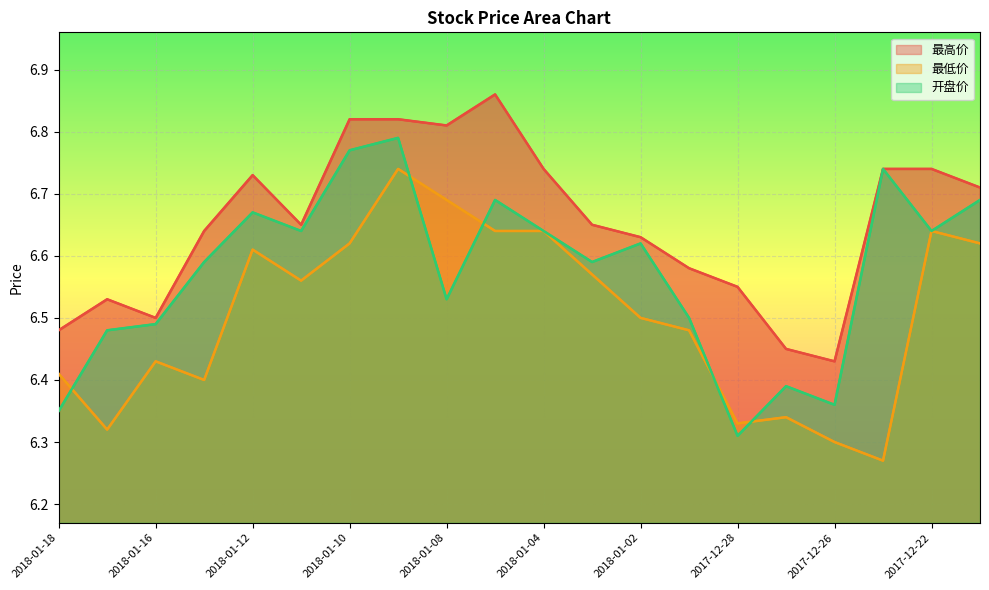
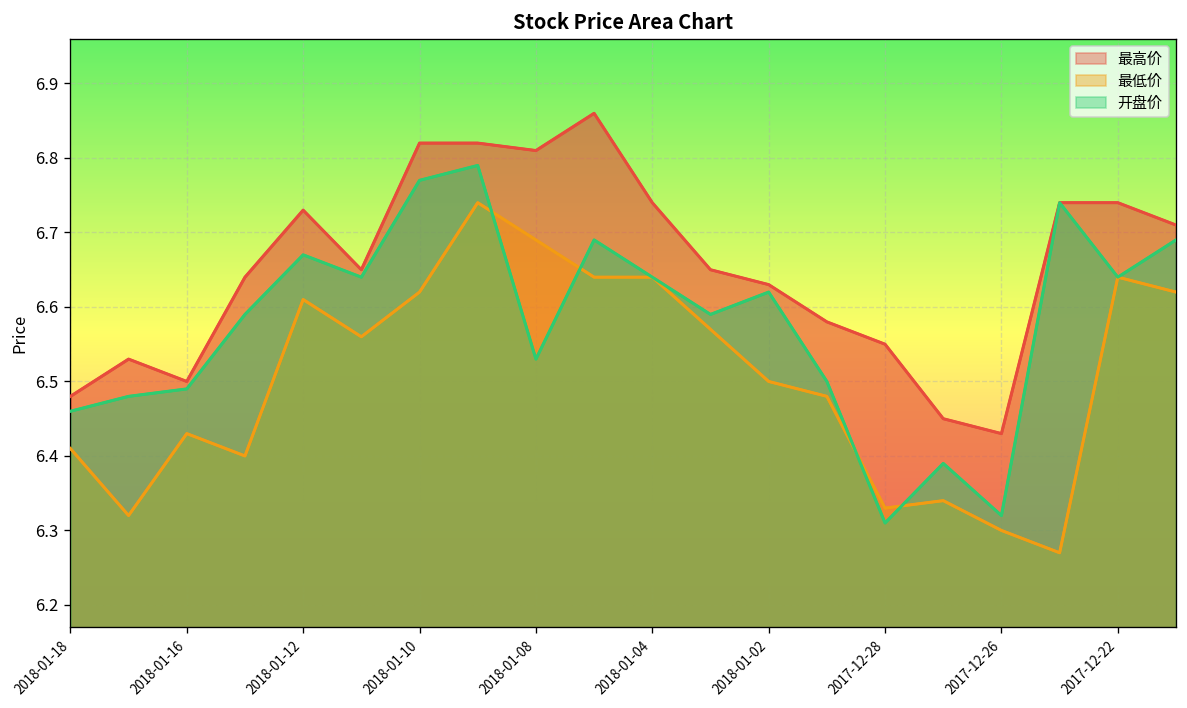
开盘价, 2018-01-18: 6.35 -> 6.46
开盘价, 2017-12-26: 6.36 -> 6.32
